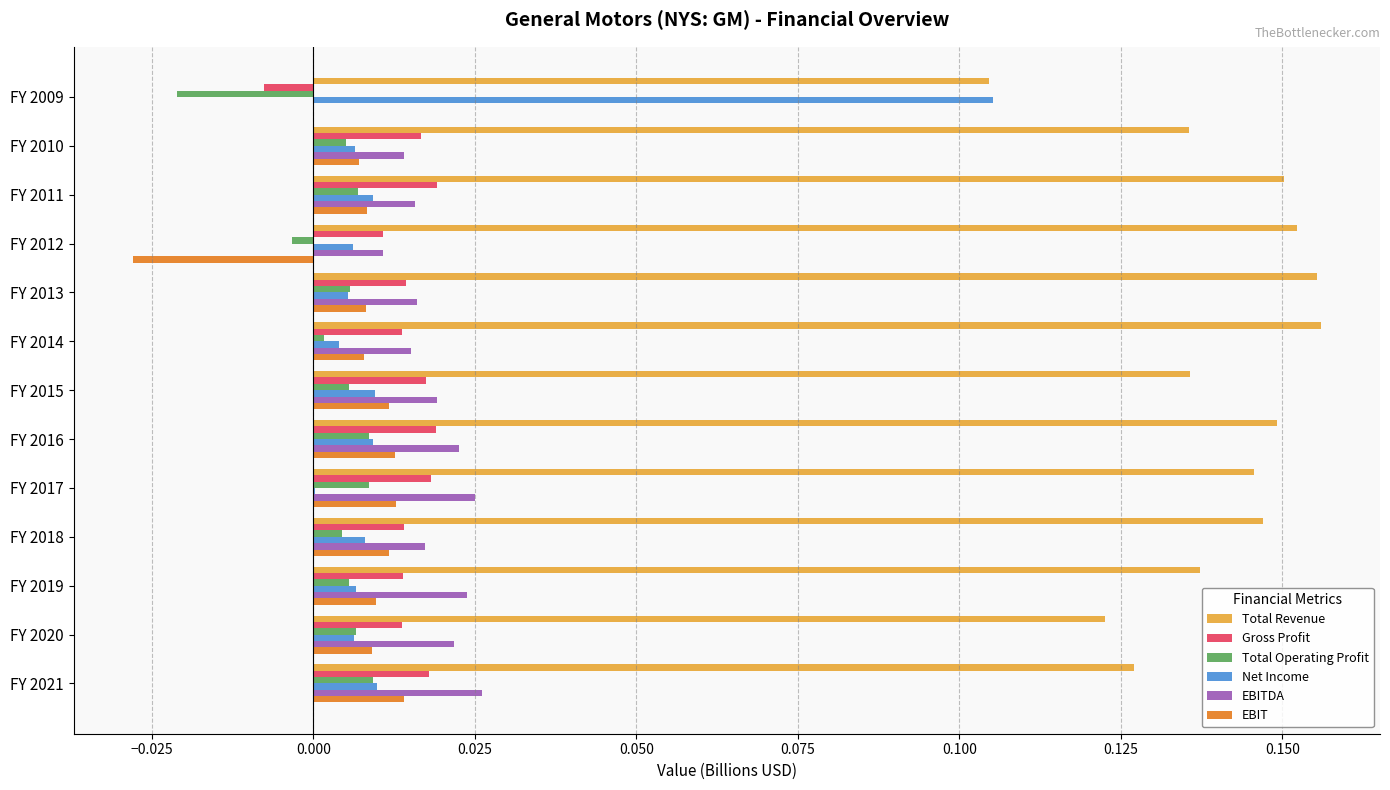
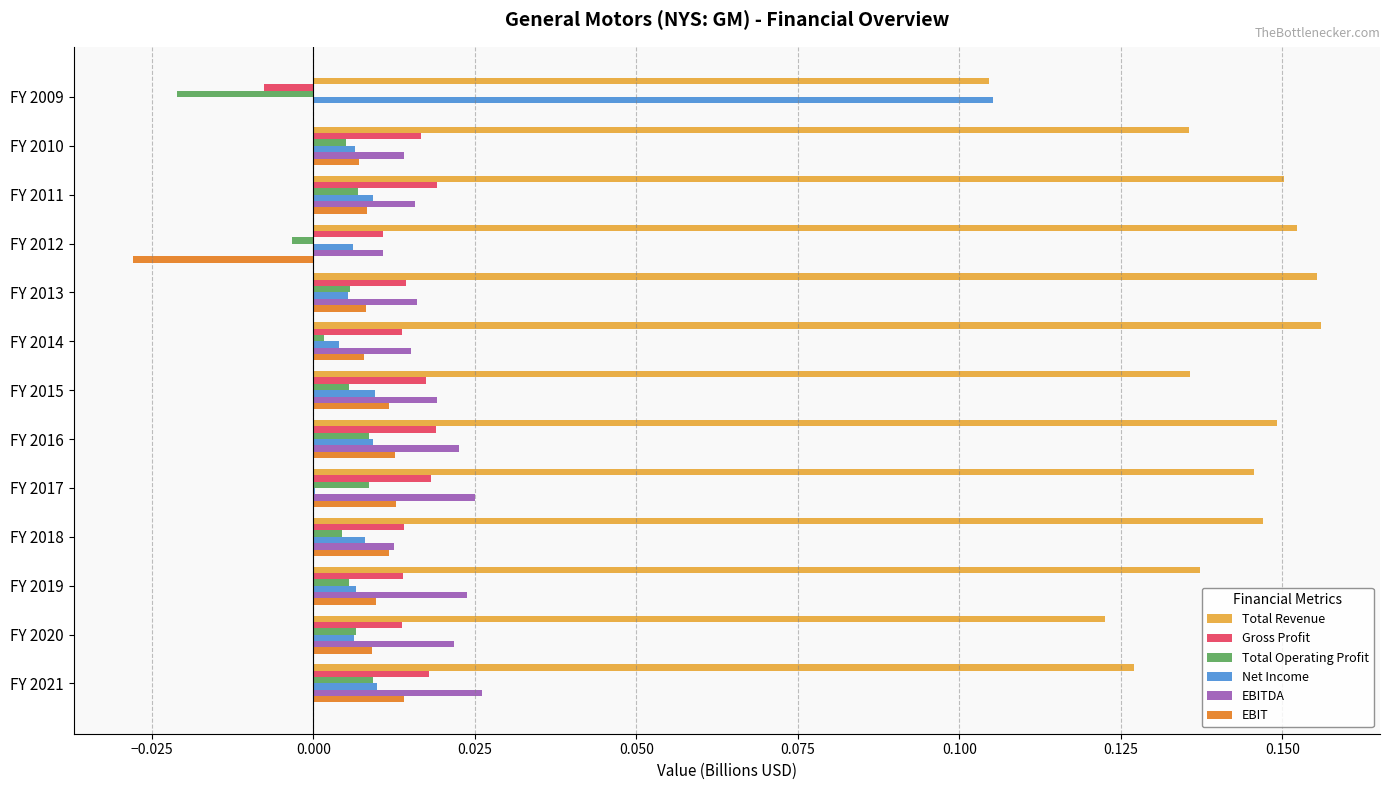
EBITDA, FY 2018: 0.017 -> 0.013
